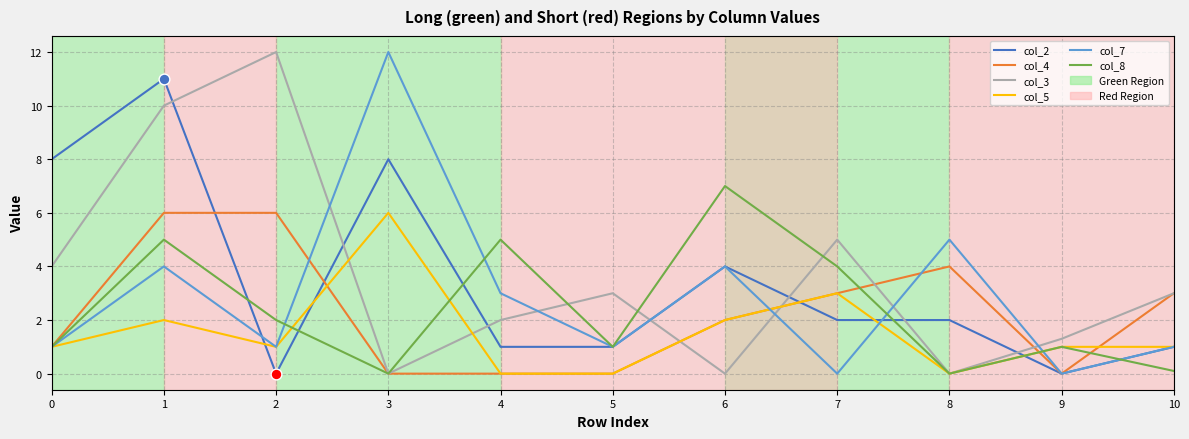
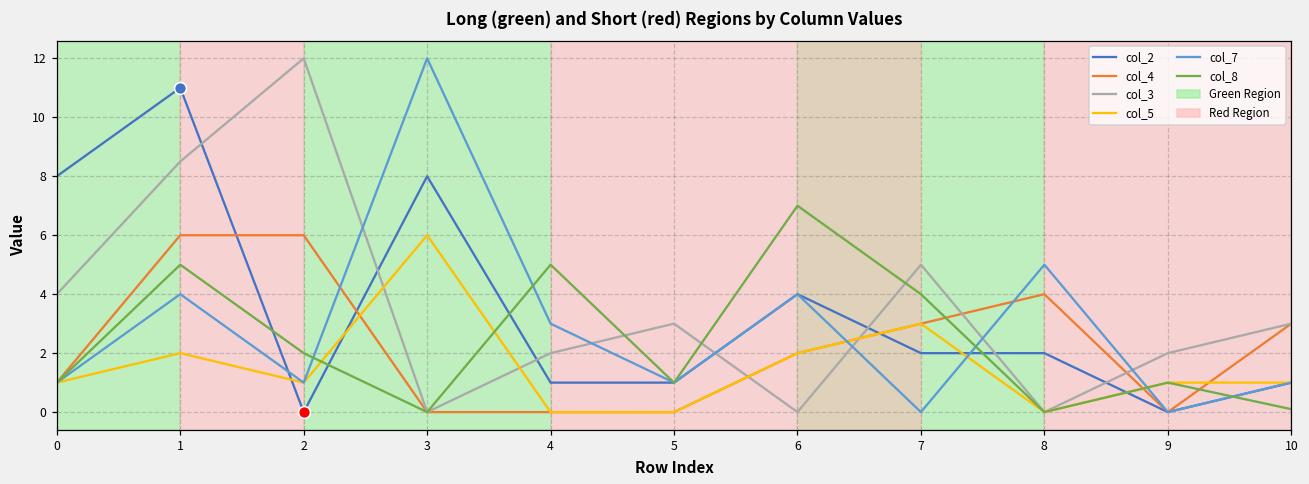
col_3, 1: 10.0 -> 8.5
col_3, 9: 1.3 -> 2.0
